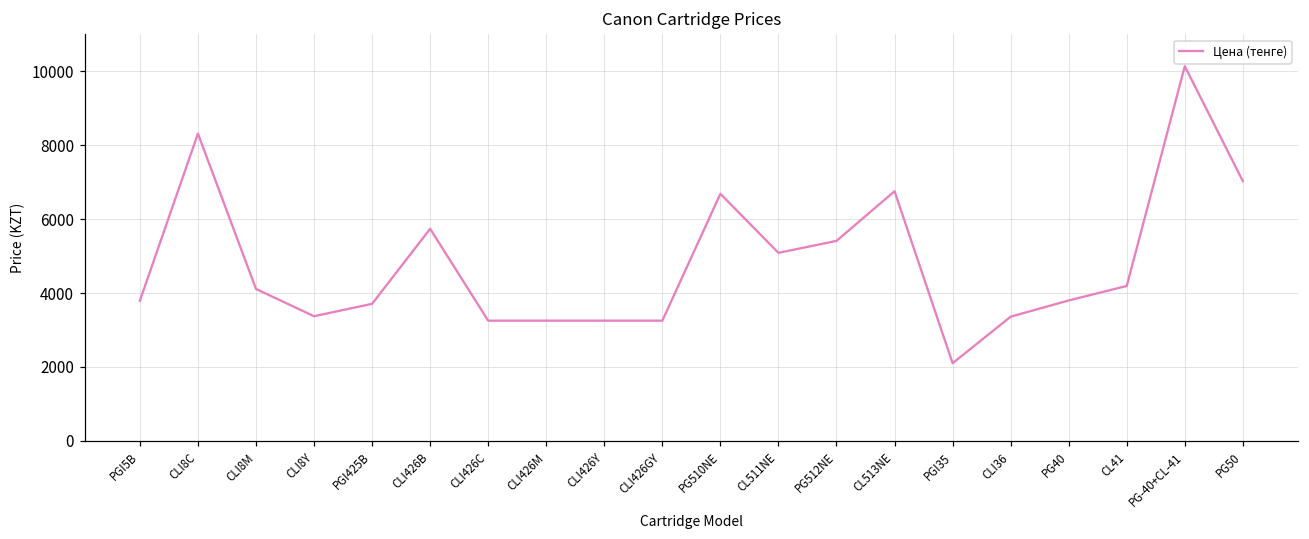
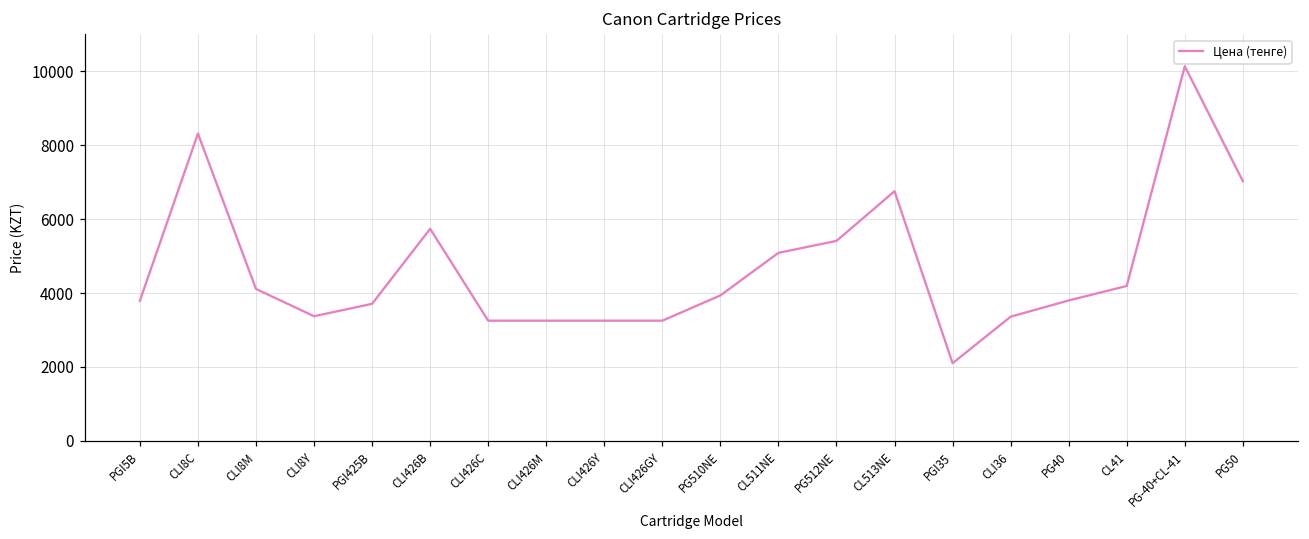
PG510NE: 6700 -> 3900
